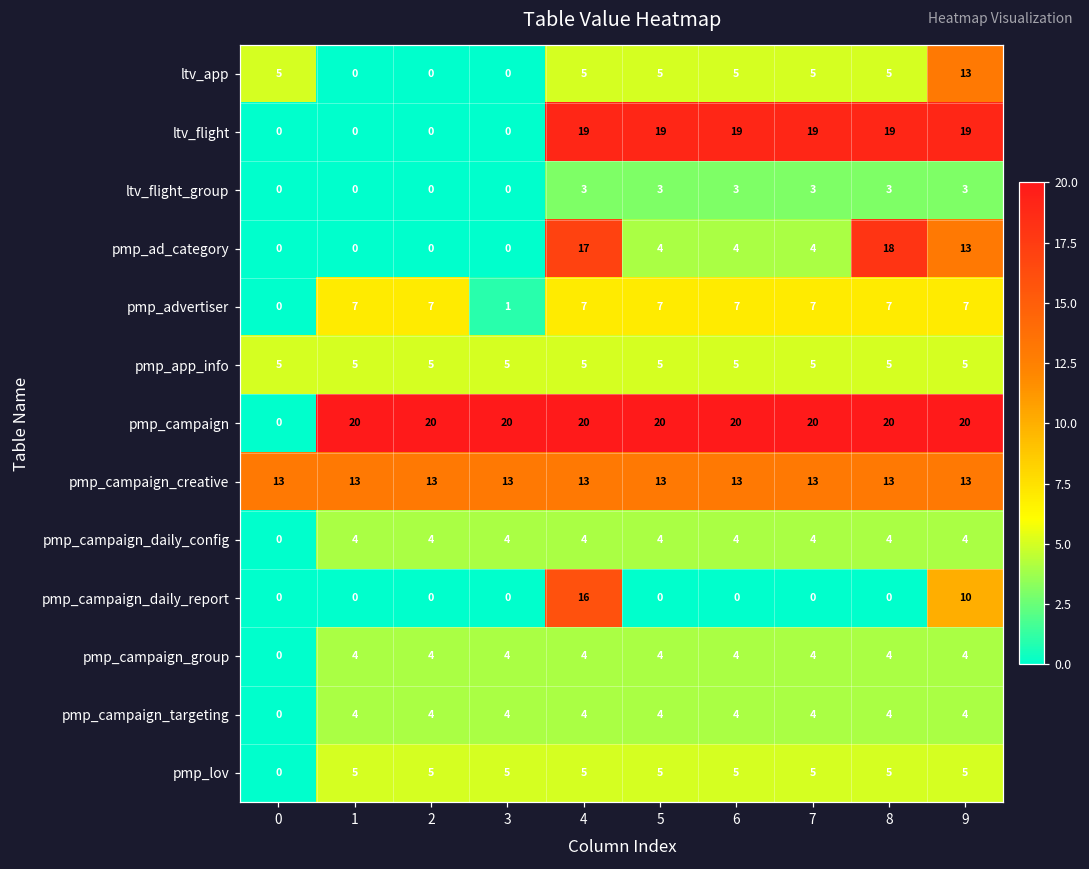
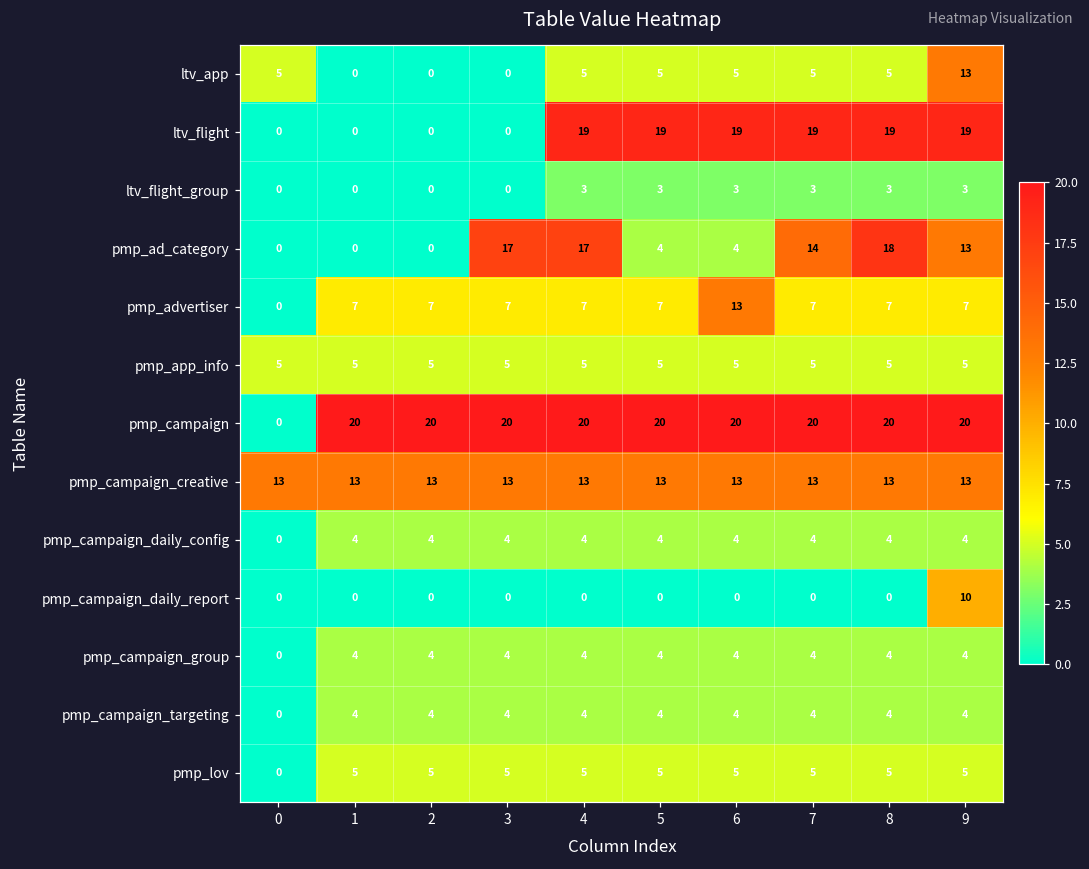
pmp_ad_category, 3: 0 -> 17
pmp_ad_category, 7: 4 -> 14
pmp_advertiser, 3: 1 -> 7
pmp_advertiser, 6: 7 -> 13
pmp_campaign_daily_report, 4: 16 -> 0
